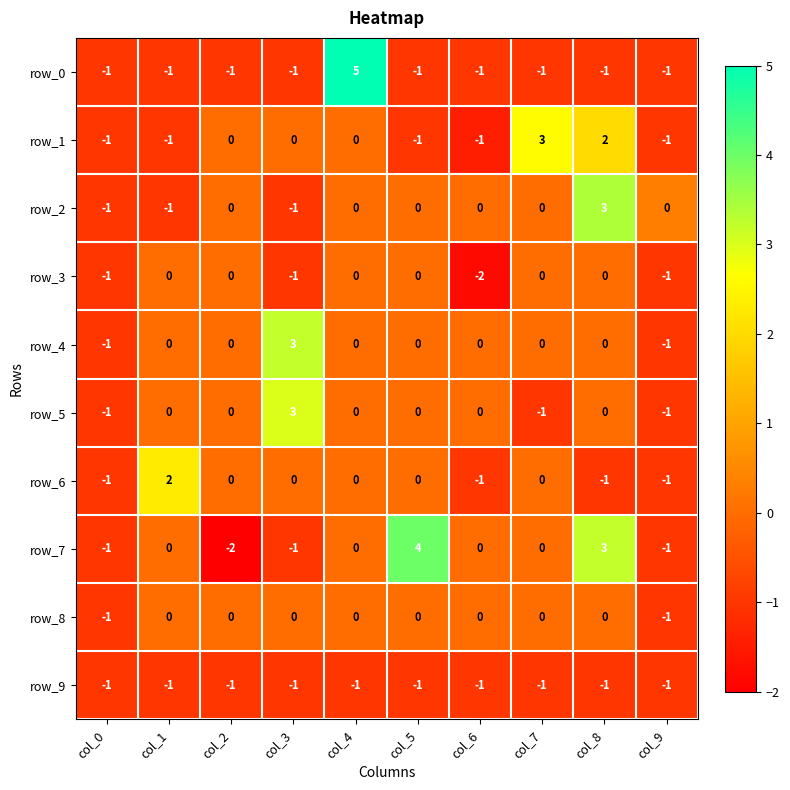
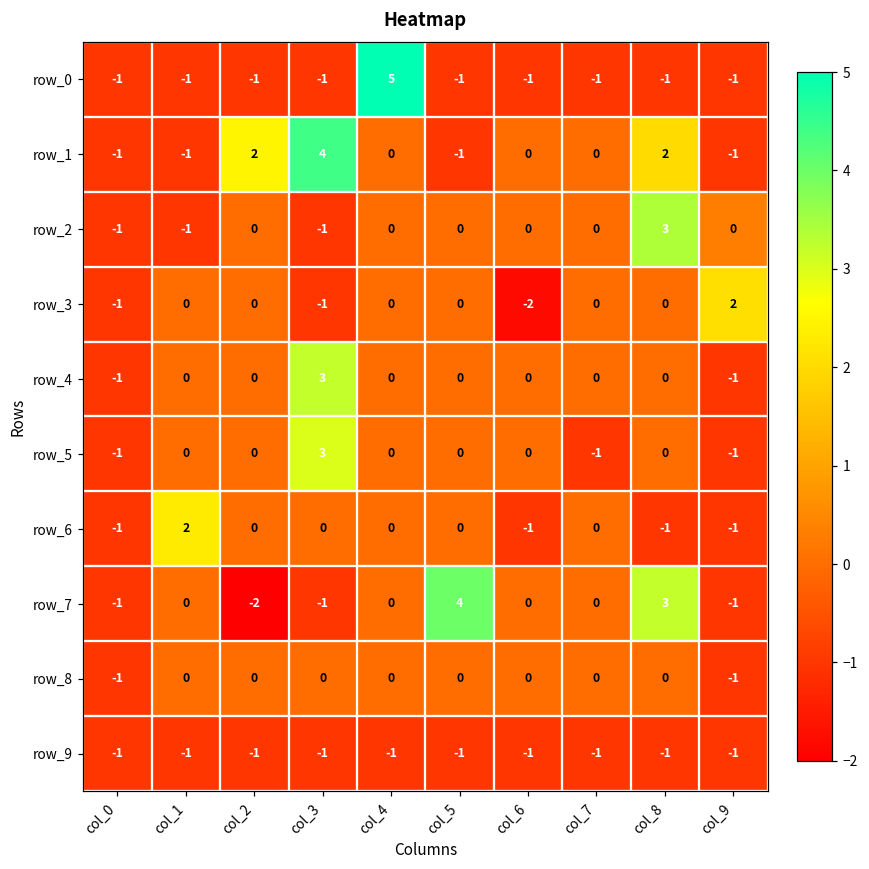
row_1, col_2: 0 -> 2
row_1, col_3: 0 -> 4
row_1, col_6: -1 -> 0
row_1, col_7: 3 -> 0
row_3, col_9: -1 -> 2
